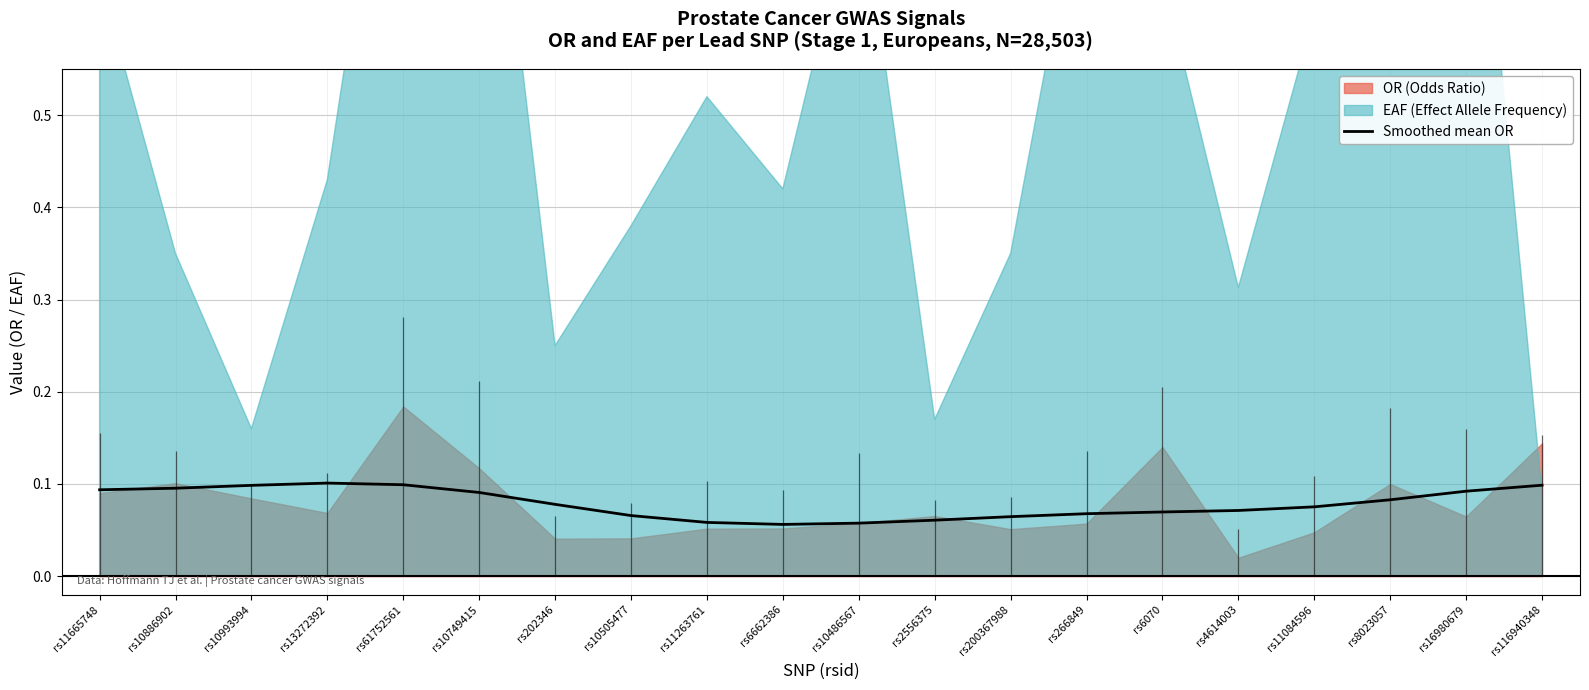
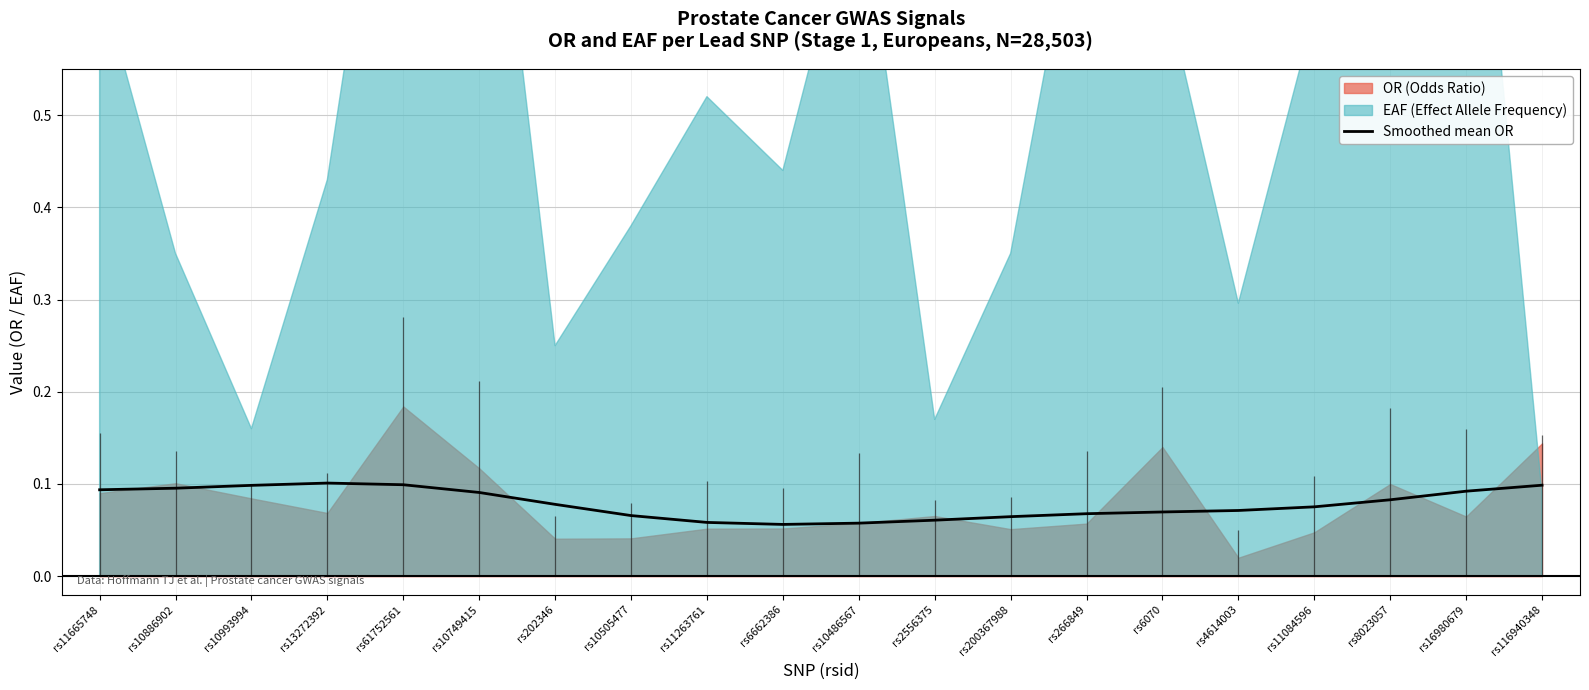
EAF (Effect Allele Frequency), rs6662386: 0.42 -> 0.44
EAF (Effect Allele Frequency), rs4614003: 0.31 -> 0.30
